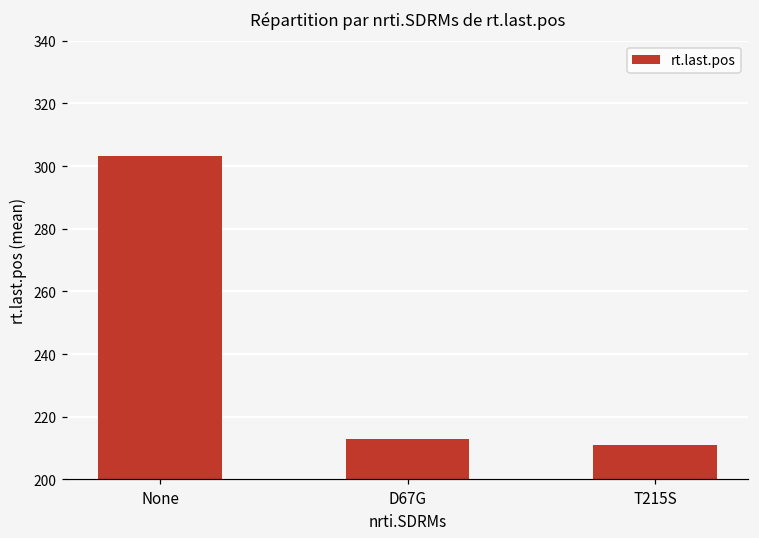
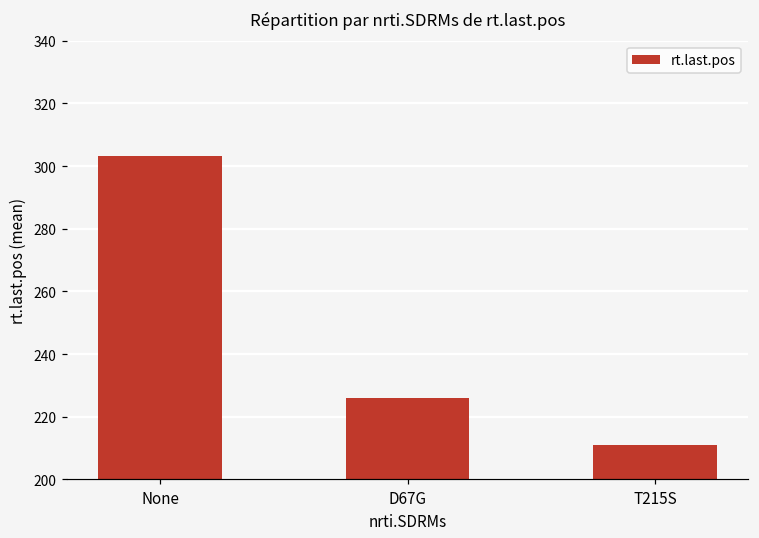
D67G: 213 -> 226
